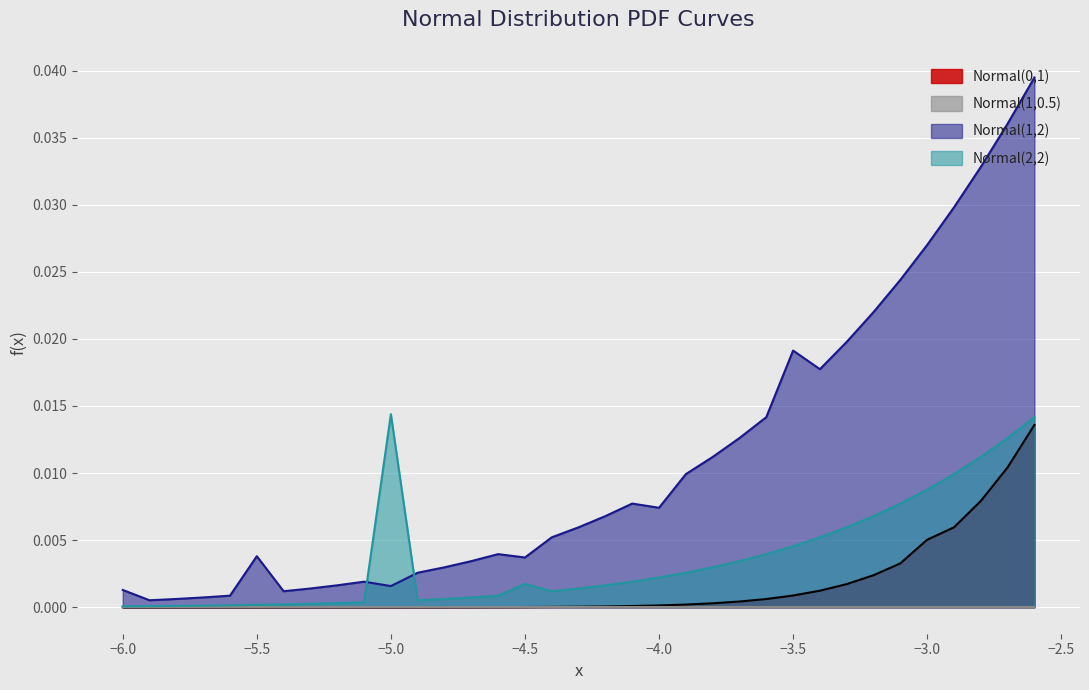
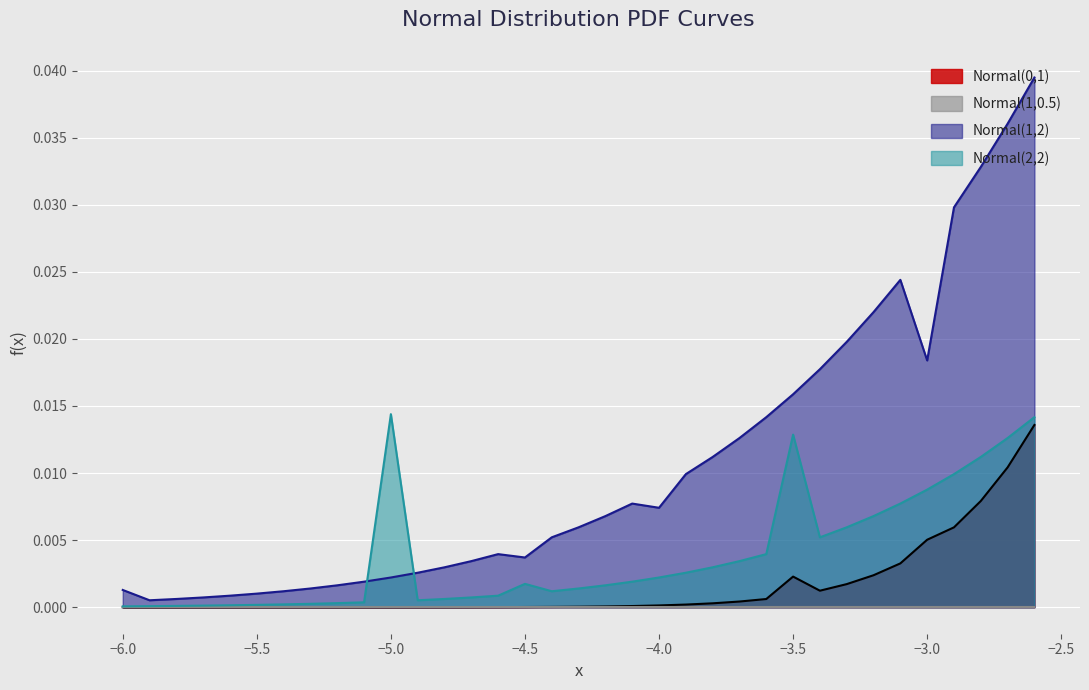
Normal(1,2), −5.5: 0.0038 -> 0.0010
Normal(1,2), −5.0: 0.0016 -> 0.0022
Normal(0,1), −3.5: 0.0009 -> 0.0023
Normal(1,2), −3.5: 0.0191 -> 0.0159
Normal(2,2), −3.5: 0.0045 -> 0.0129
Normal(1,2), −3.0: 0.0270 -> 0.0184
